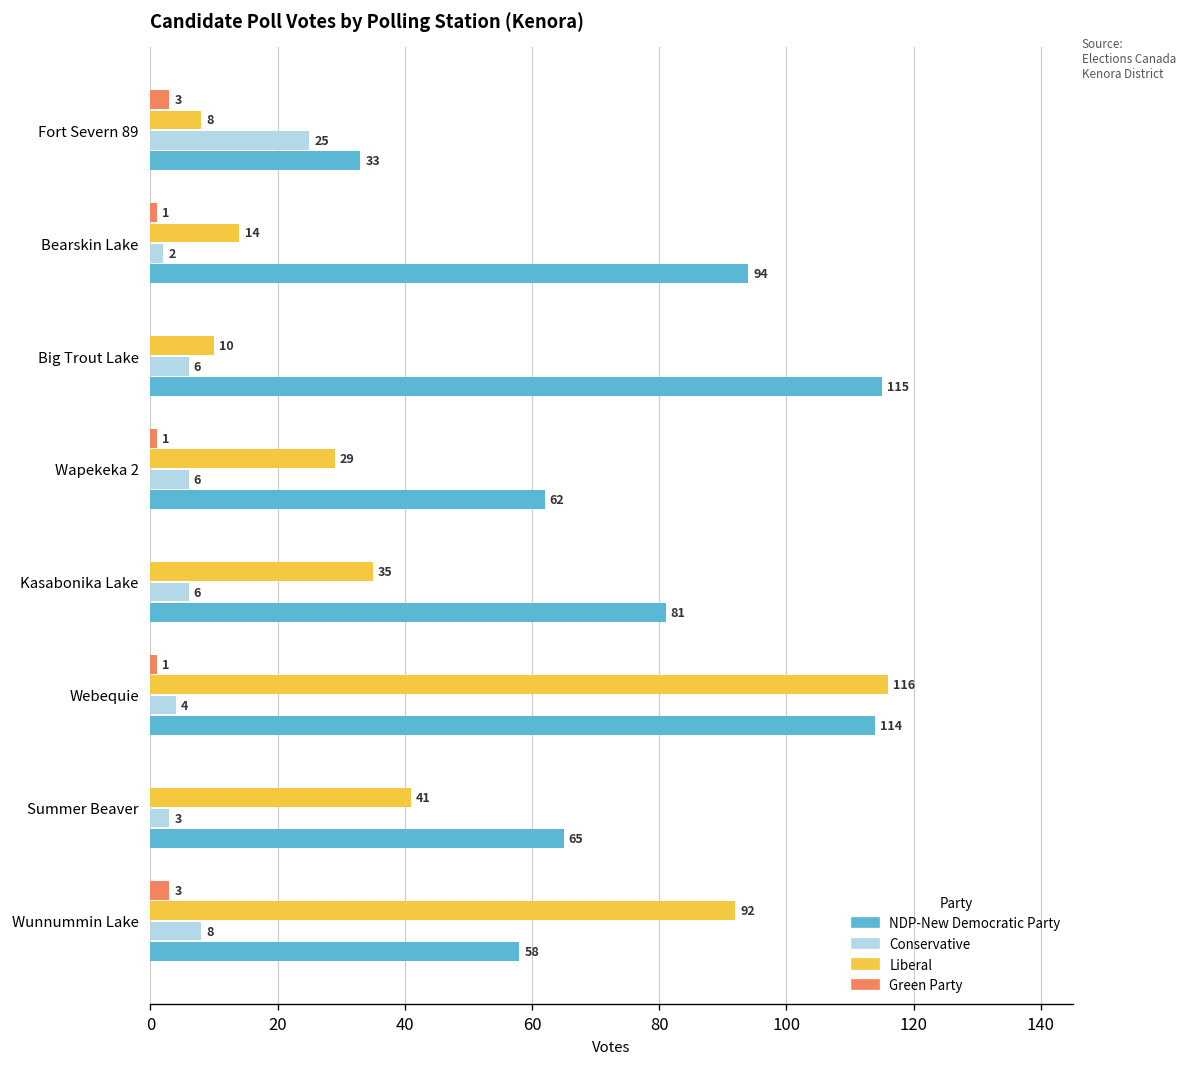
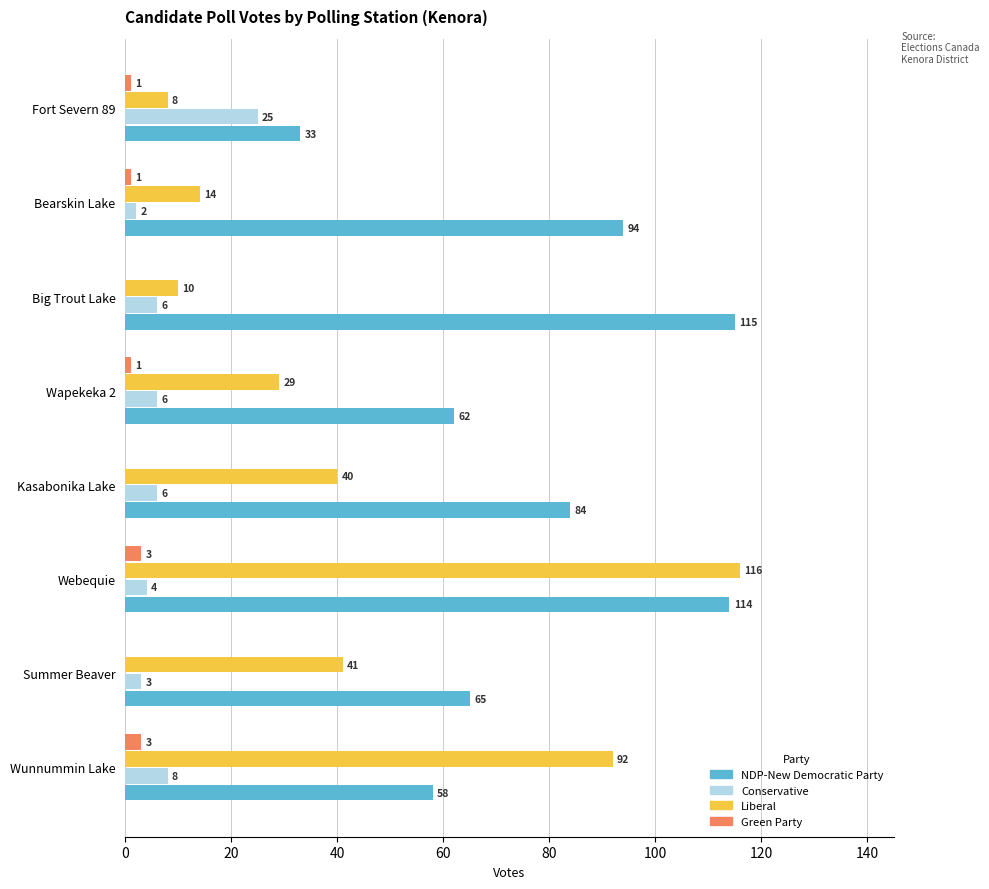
Green Party, Fort Severn 89: 3 -> 1
Liberal, Kasabonika Lake: 35 -> 40
NDP-New Democratic Party, Kasabonika Lake: 81 -> 84
Green Party, Webequie: 1 -> 3
